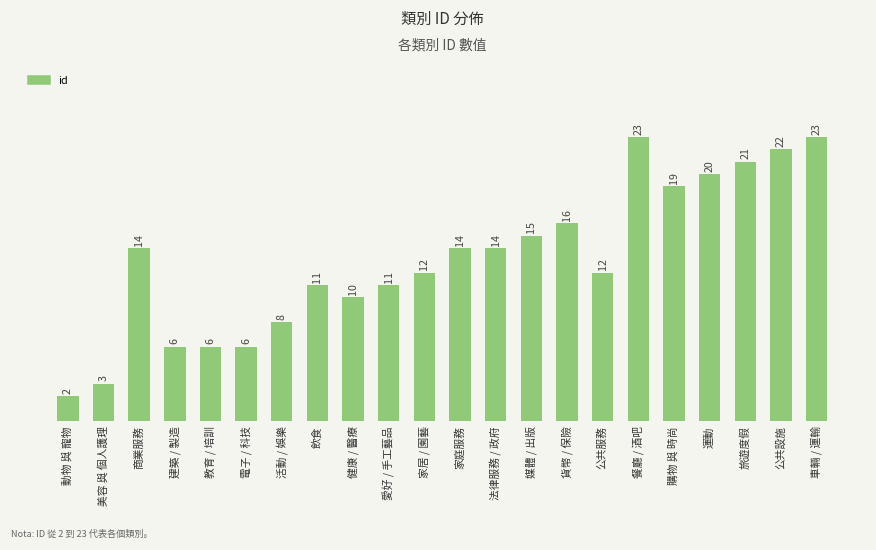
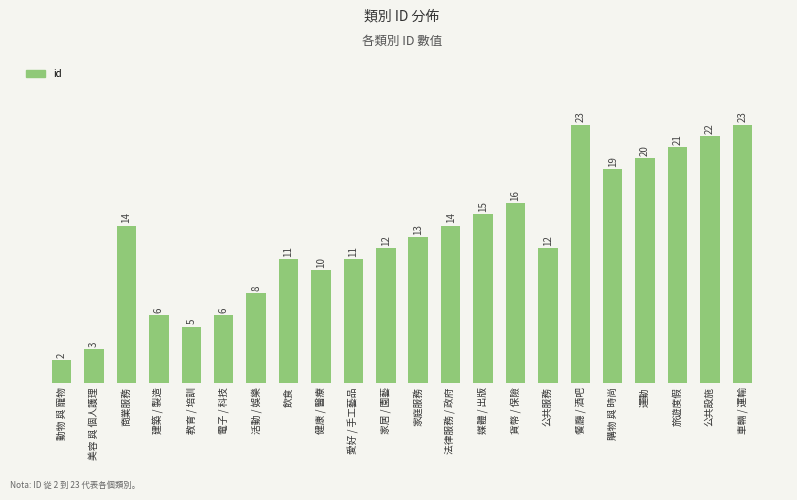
教育 / 培訓: 6 -> 5
家庭服務: 14 -> 13
